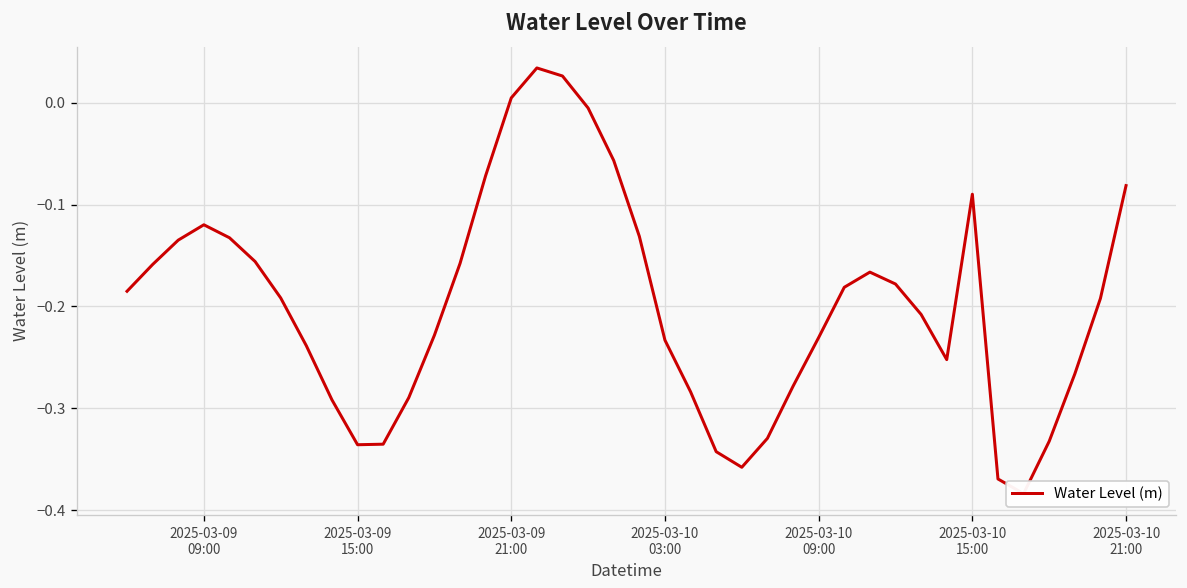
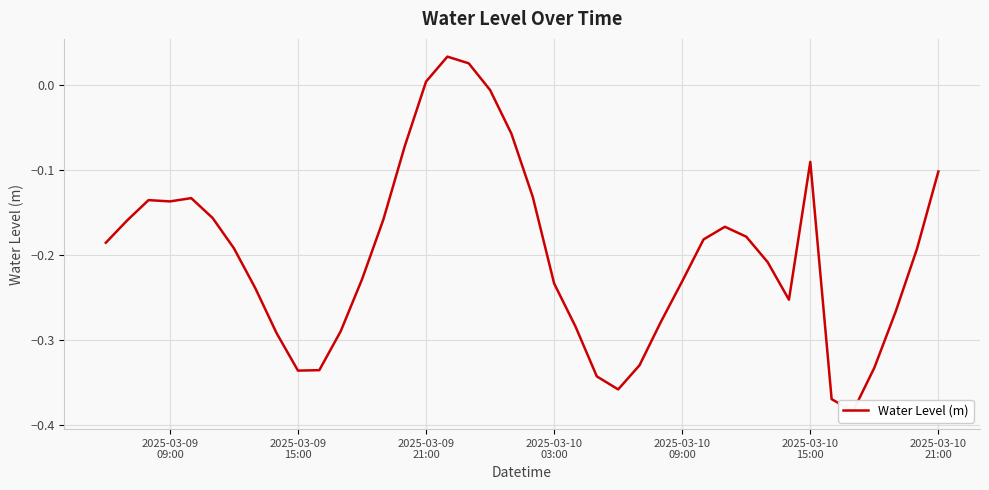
2025-03-09 09:00: -0.12 -> -0.14
2025-03-10 21:00: -0.08 -> -0.10
